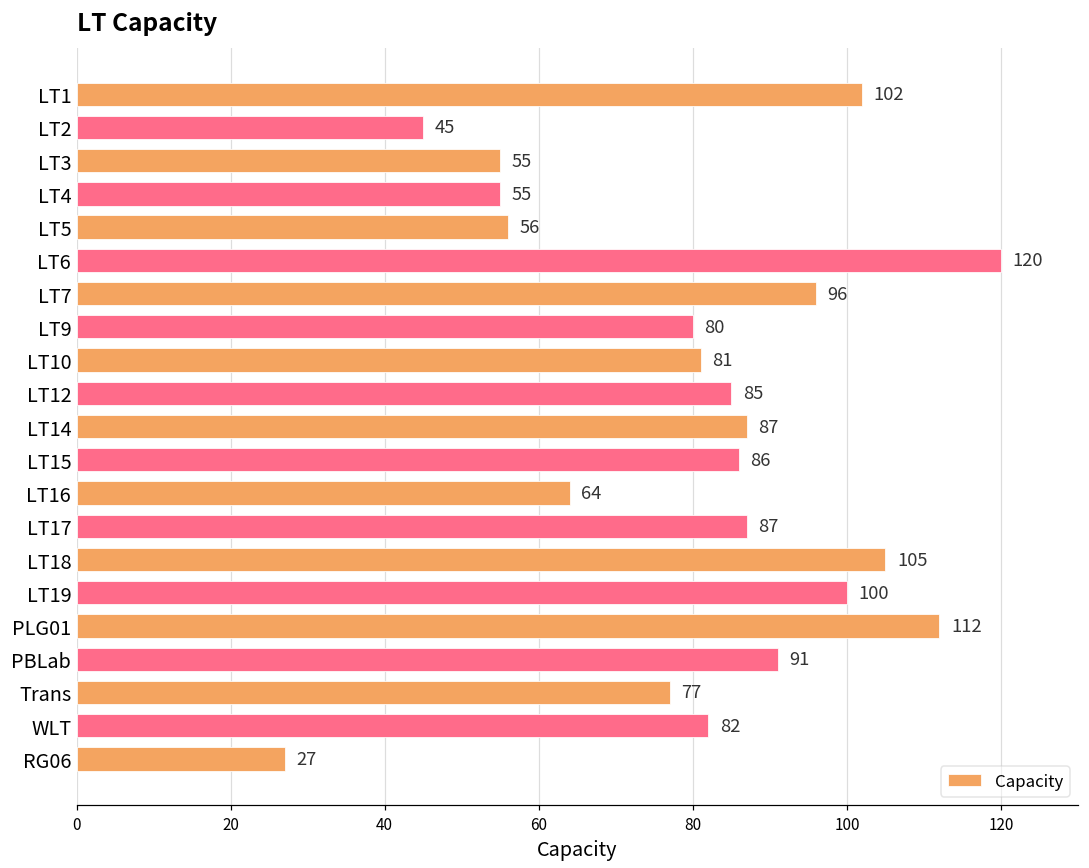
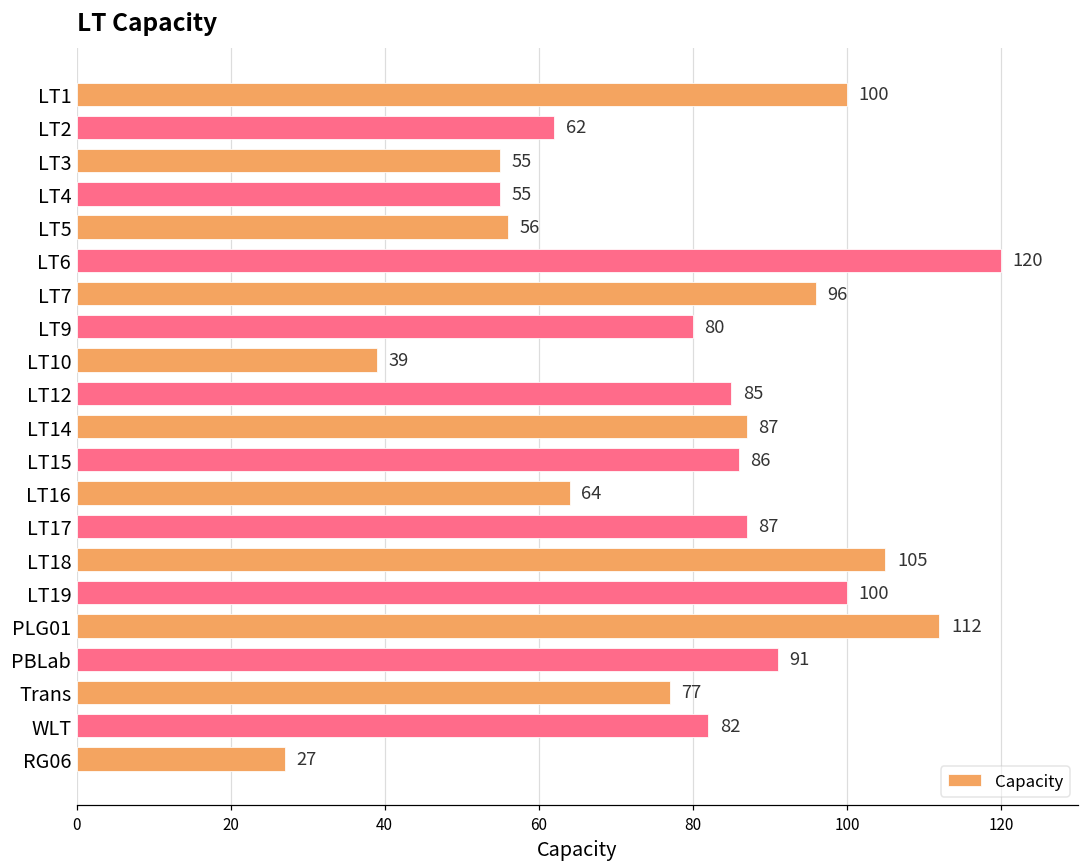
LT1: 102 -> 100
LT2: 45 -> 62
LT10: 81 -> 39
